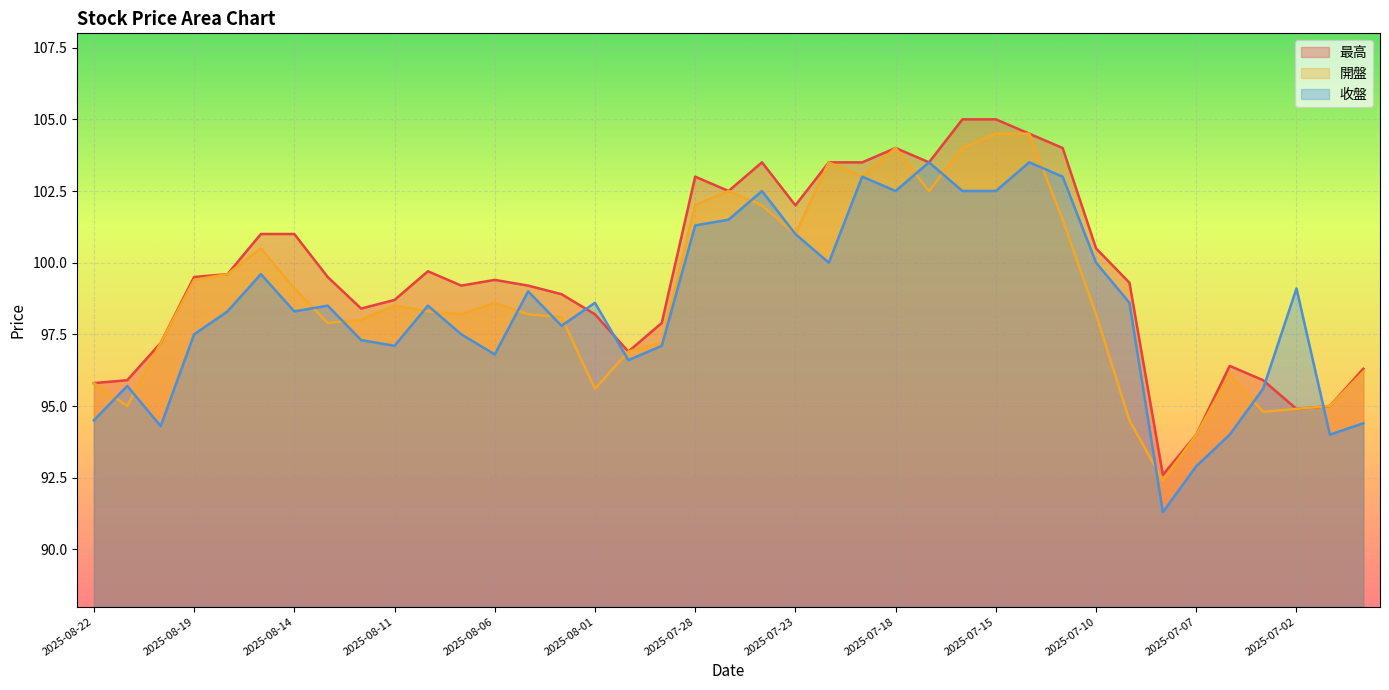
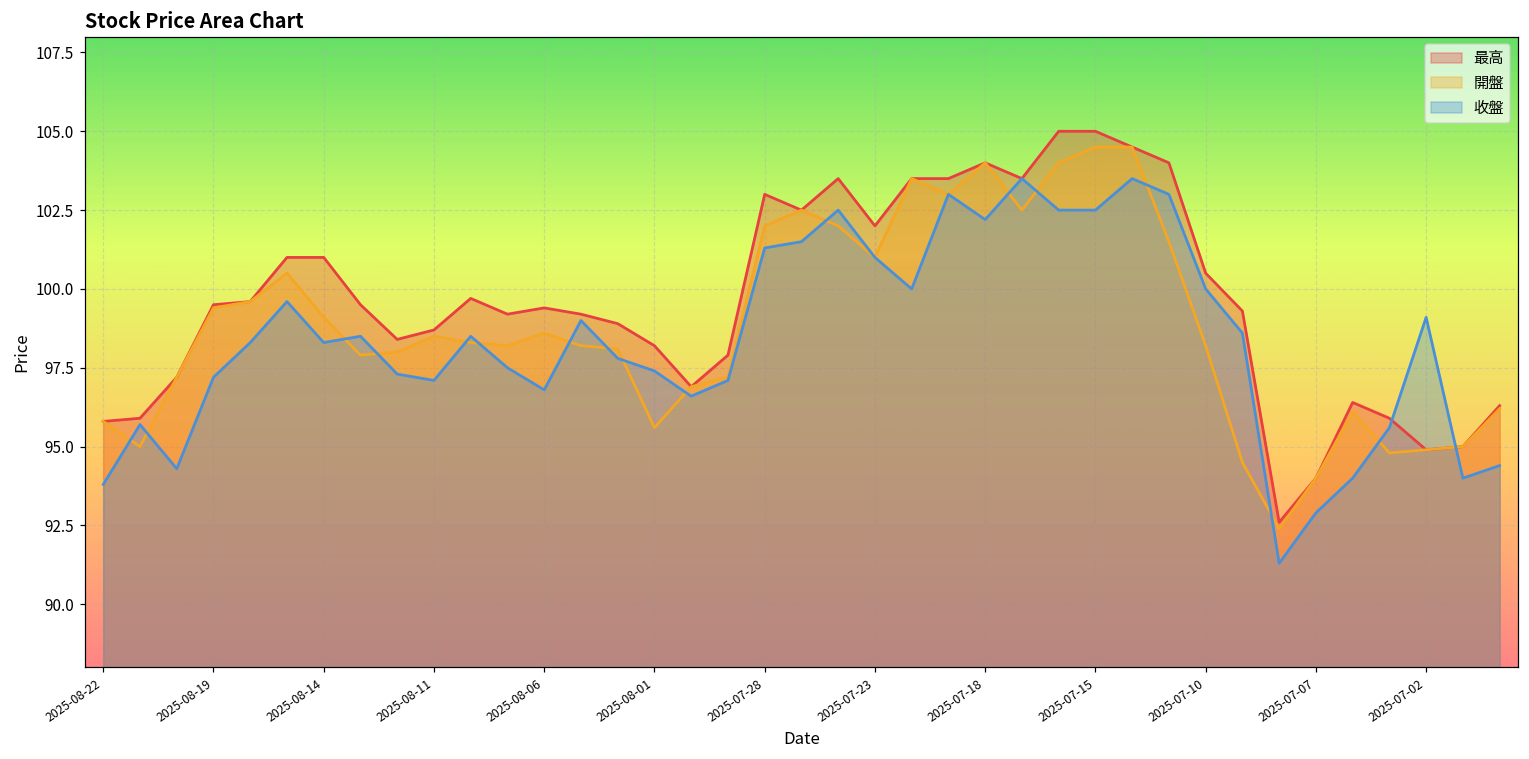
收盤, 2025-08-22: 94.5 -> 93.8
收盤, 2025-08-19: 97.5 -> 97.2
收盤, 2025-08-01: 98.6 -> 97.4
收盤, 2025-07-18: 102.5 -> 102.2
